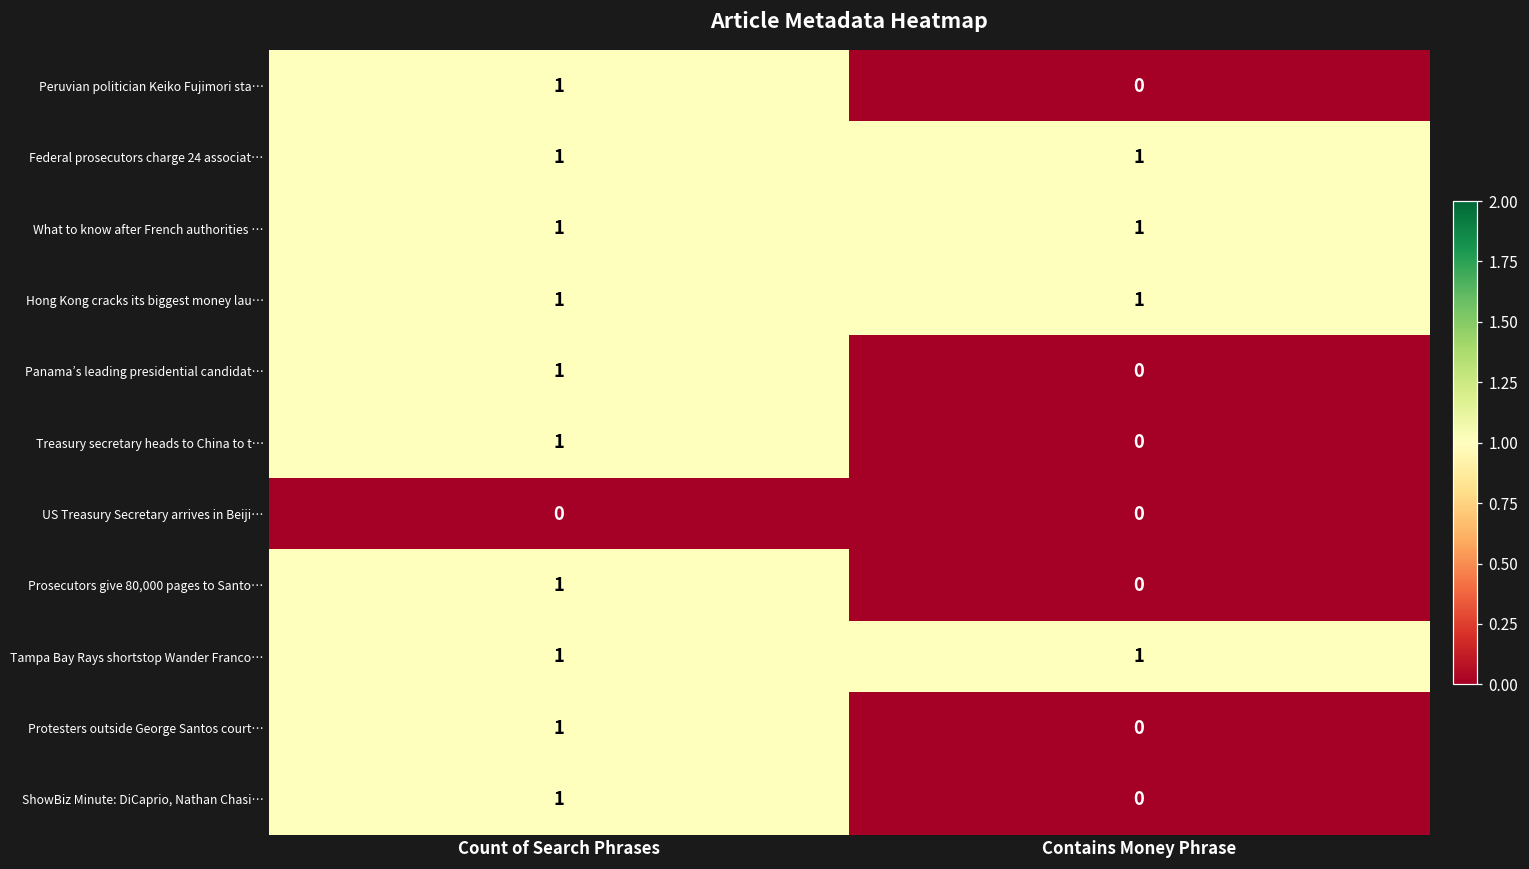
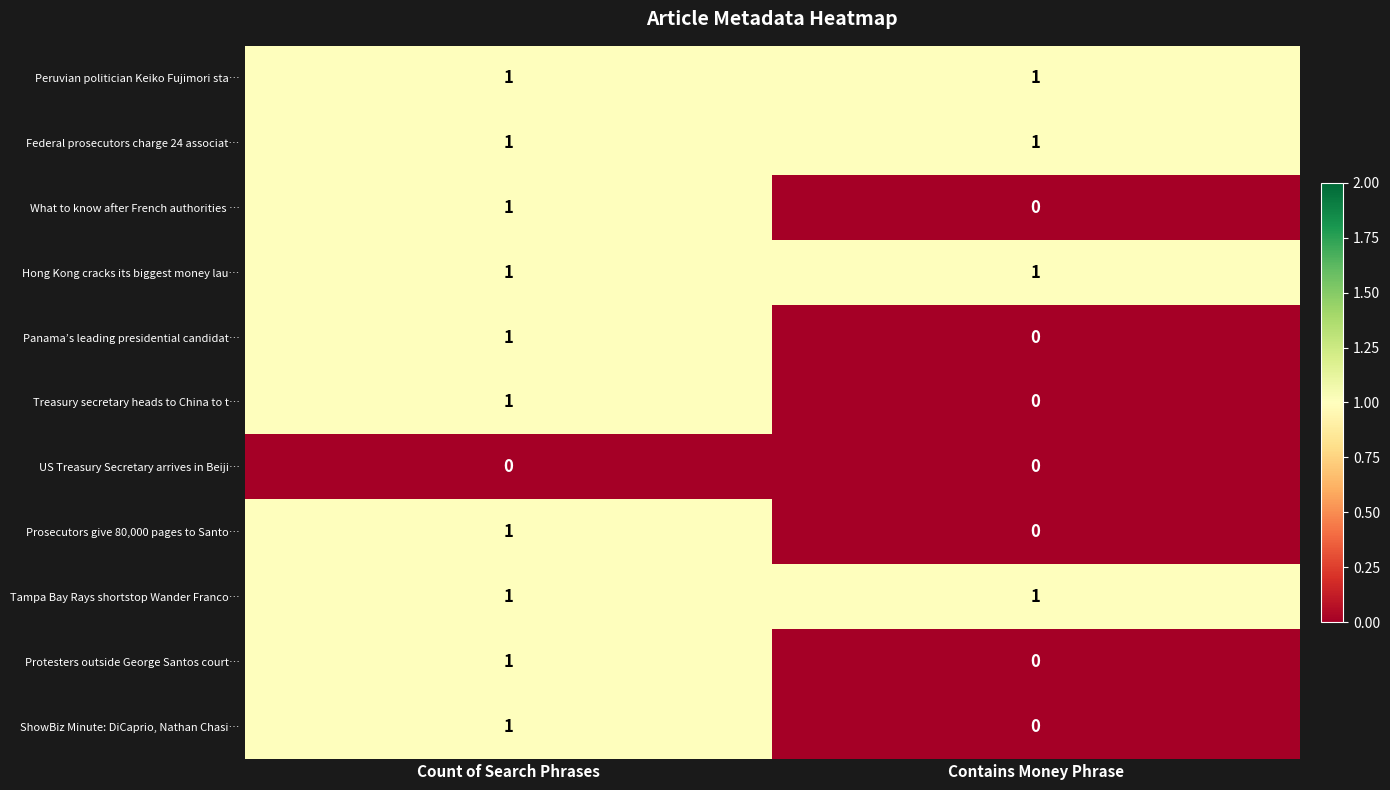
Peruvian politician Keiko Fujimori sta…, Contains Money Phrase: 0 -> 1
What to know after French authorities …, Contains Money Phrase: 1 -> 0
